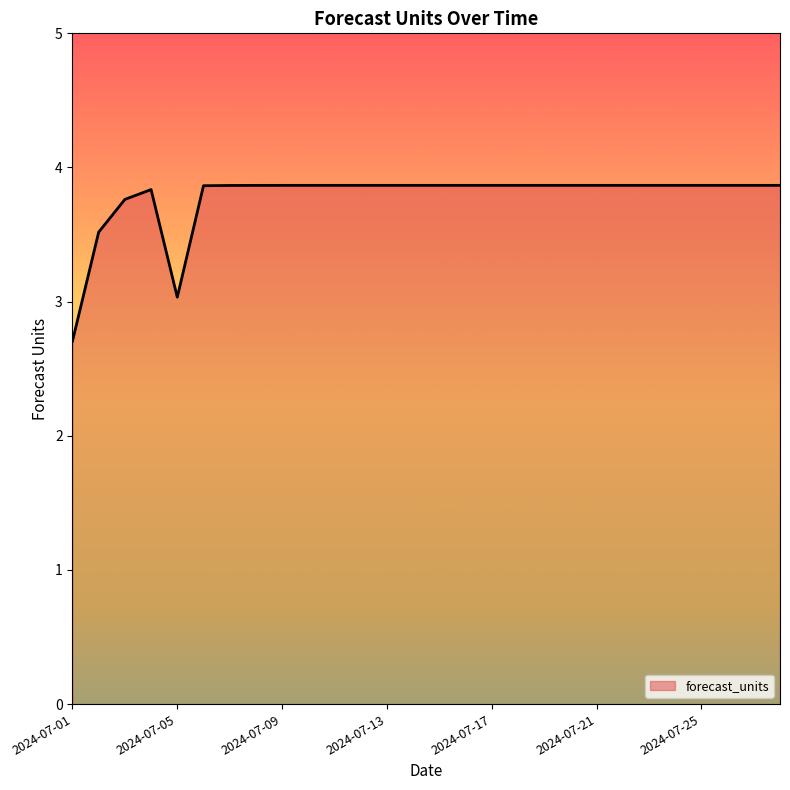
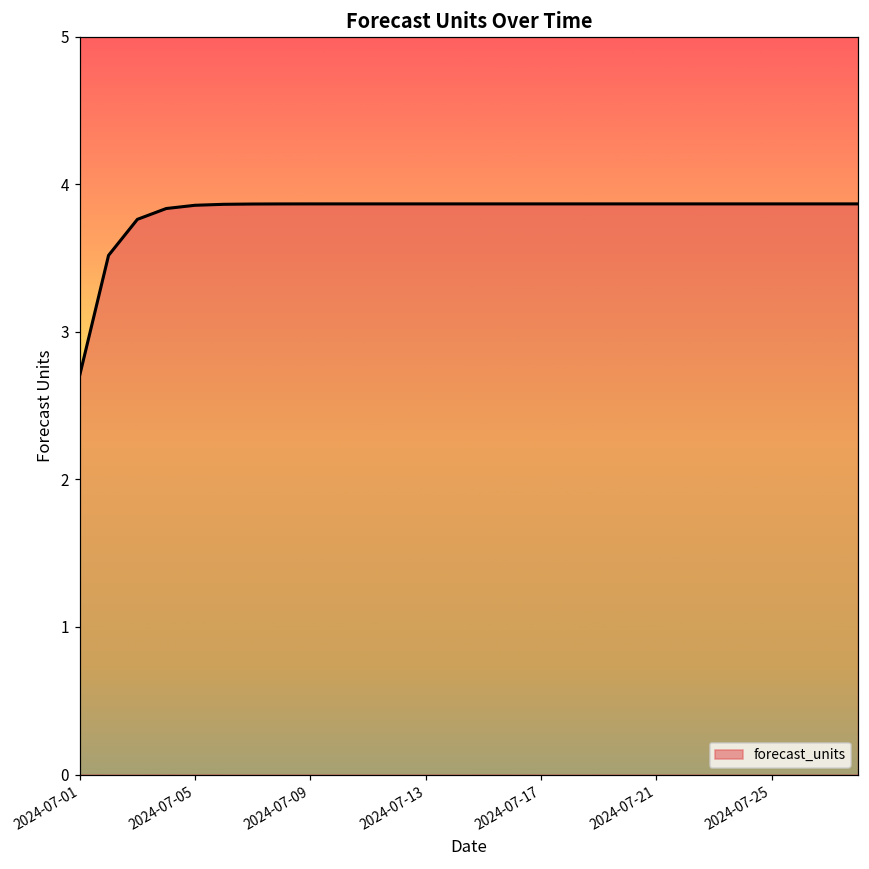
2024-07-05: 3.03 -> 3.86
